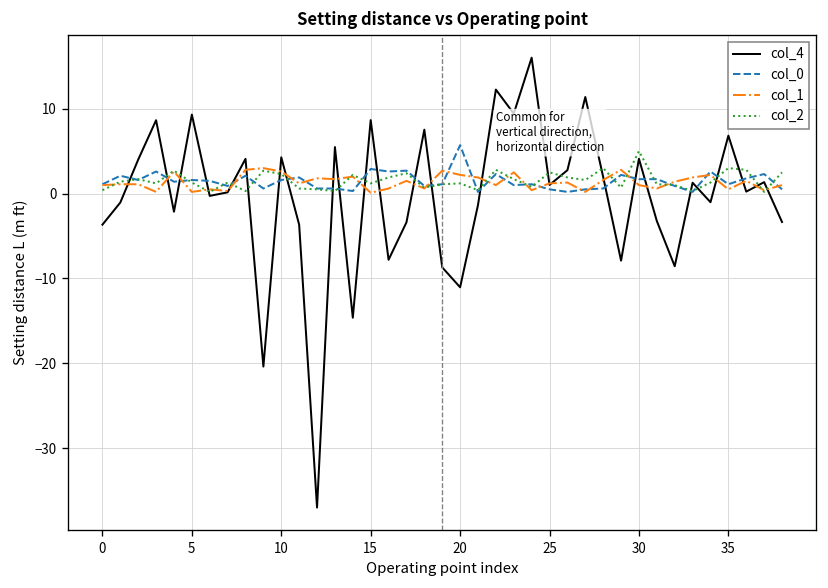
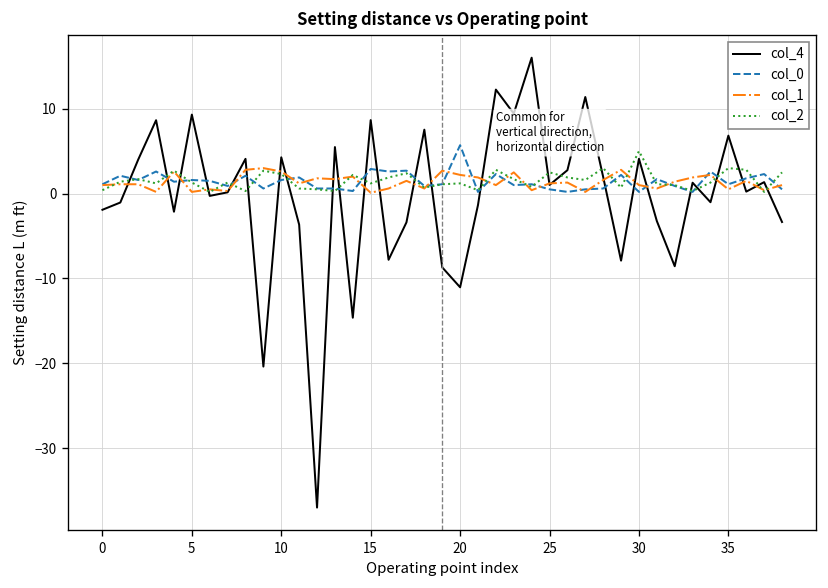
col_4, 0: -4 -> -2
col_0, 30: 2 -> 0
